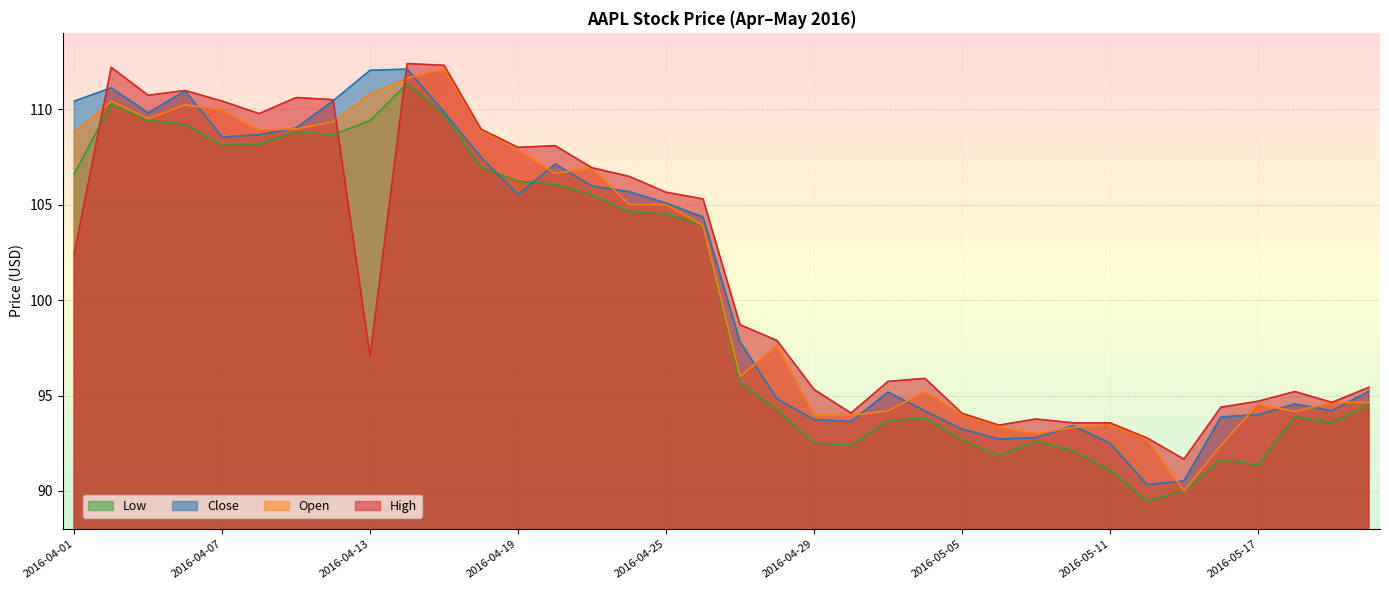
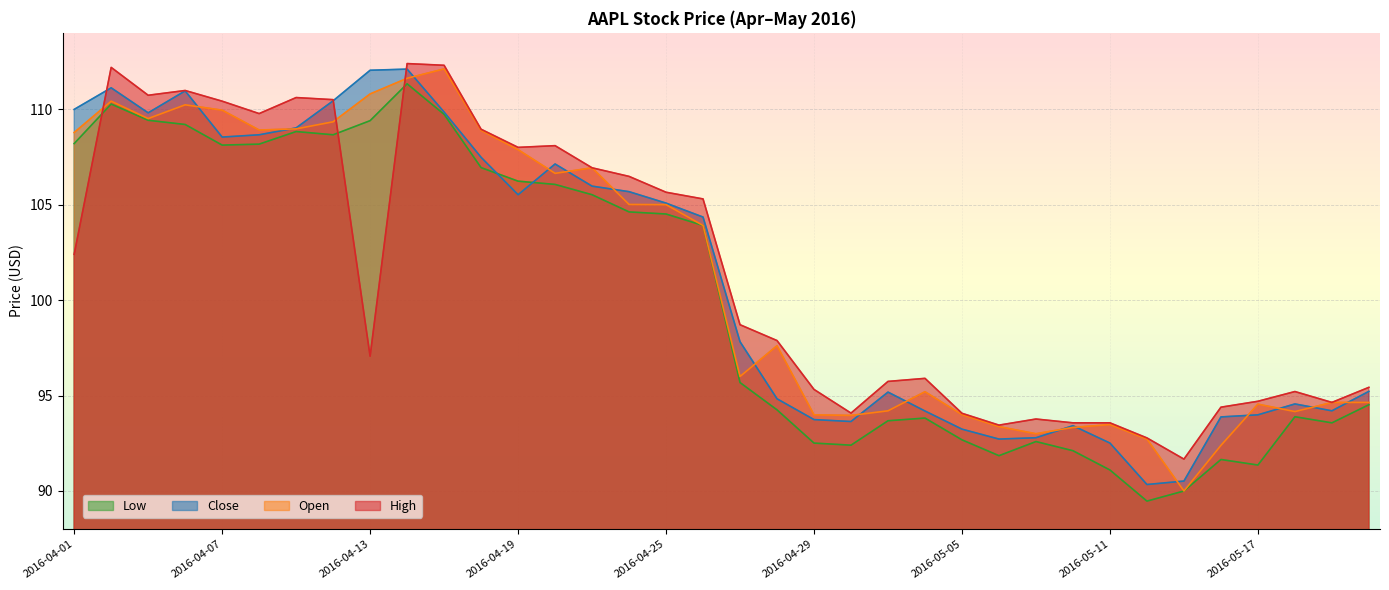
Low, 2016-04-01: 106.6 -> 108.2
Close, 2016-04-01: 110.4 -> 110.0
